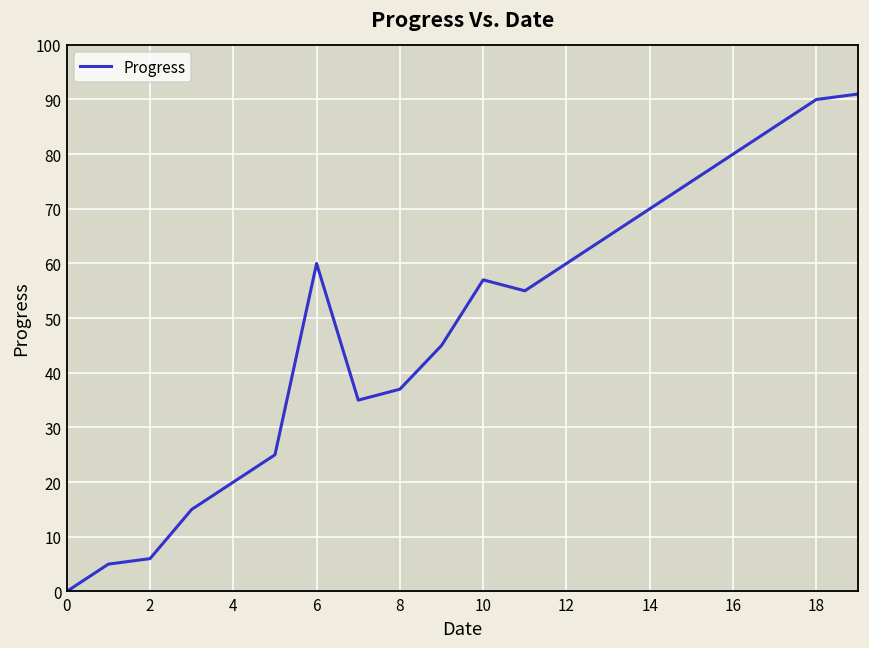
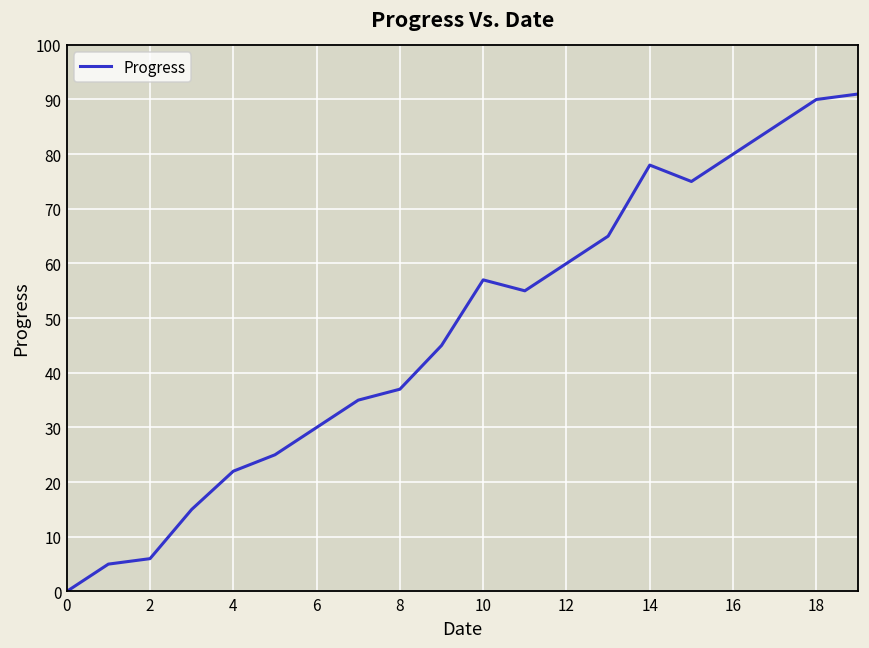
4: 20 -> 22
6: 60 -> 30
14: 70 -> 78
